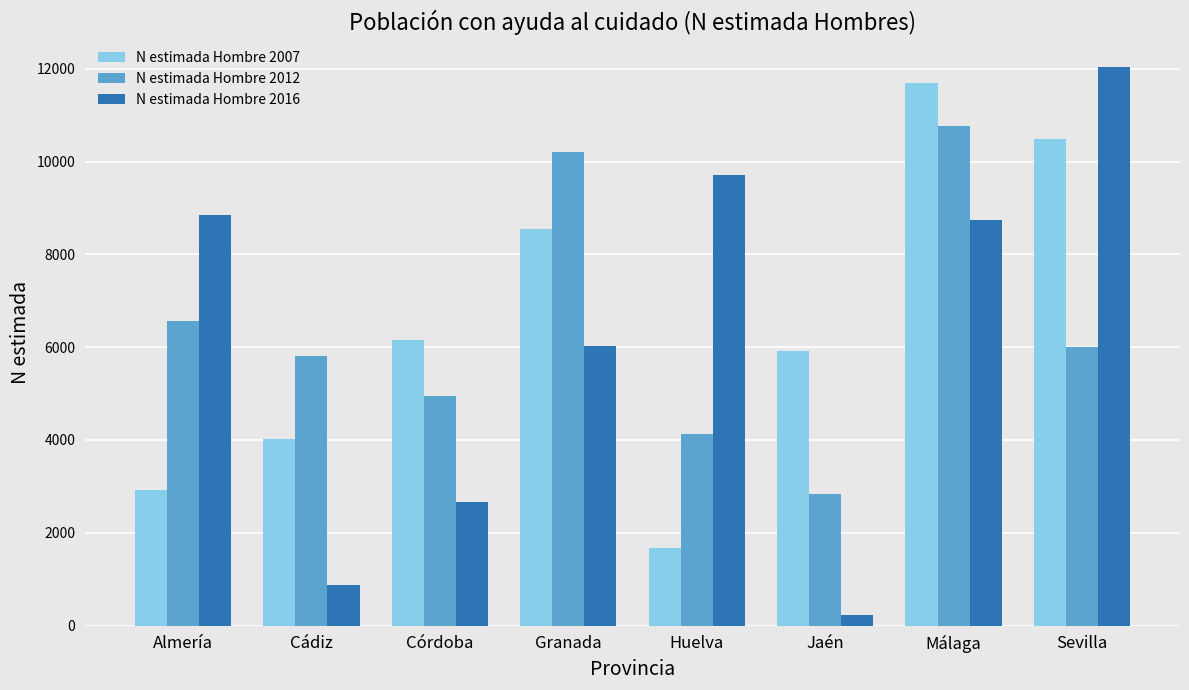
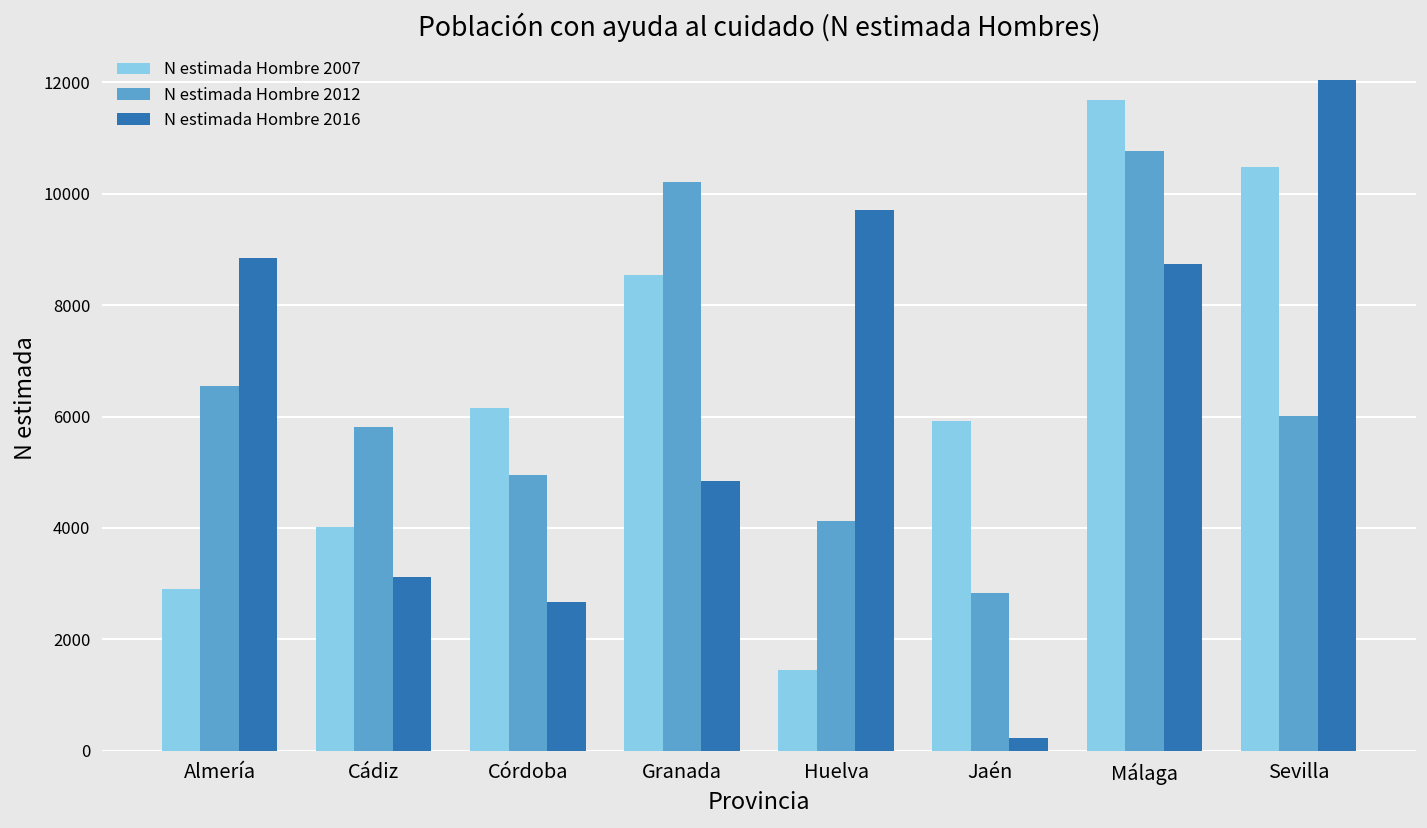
N estimada Hombre 2016, Cádiz: 900 -> 3100
N estimada Hombre 2016, Granada: 6000 -> 4900
N estimada Hombre 2007, Huelva: 1700 -> 1400
